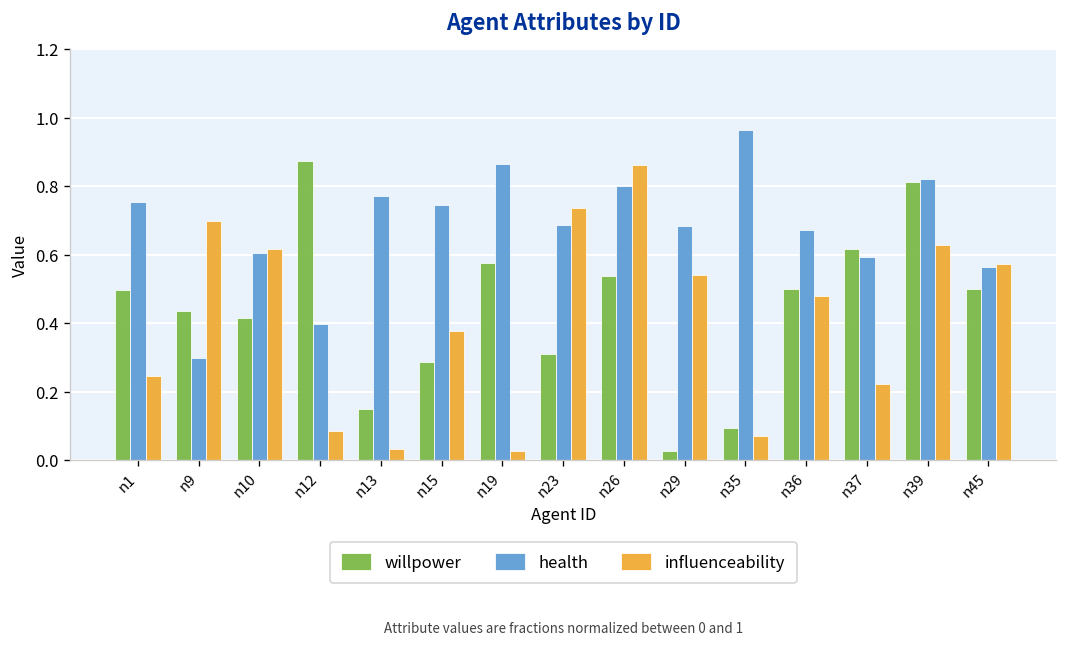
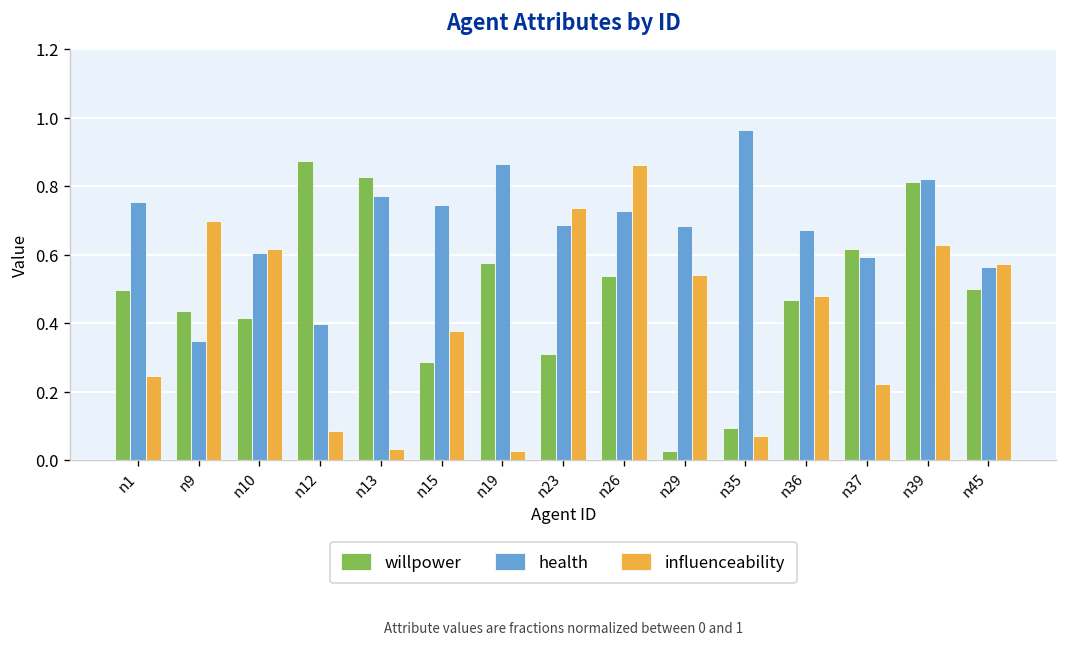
health, n9: 0.30 -> 0.35
willpower, n13: 0.15 -> 0.83
health, n26: 0.80 -> 0.73
willpower, n36: 0.50 -> 0.47
